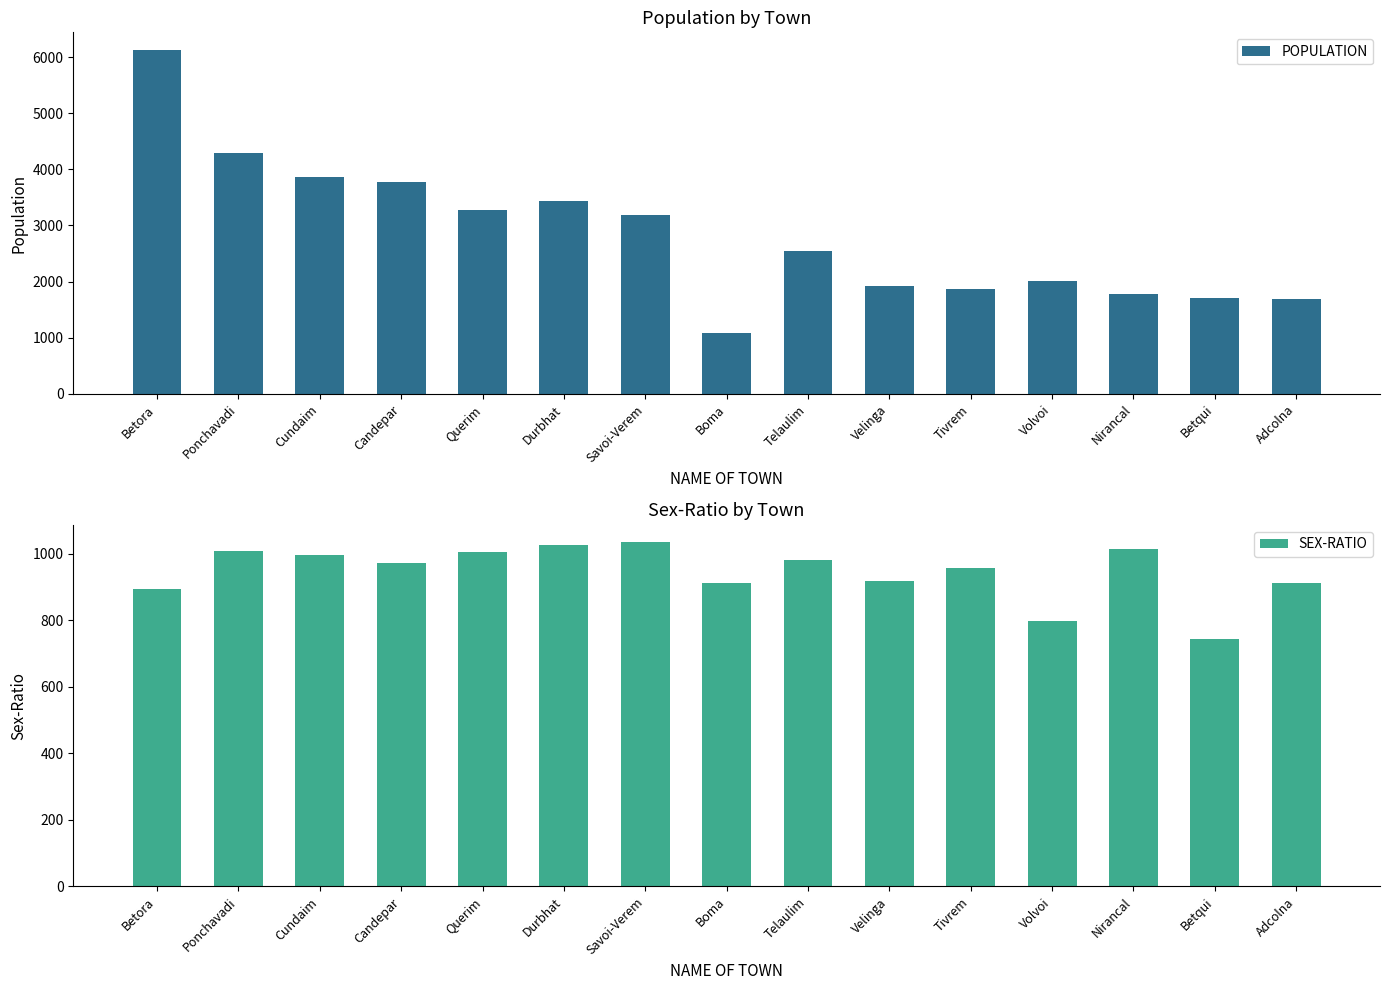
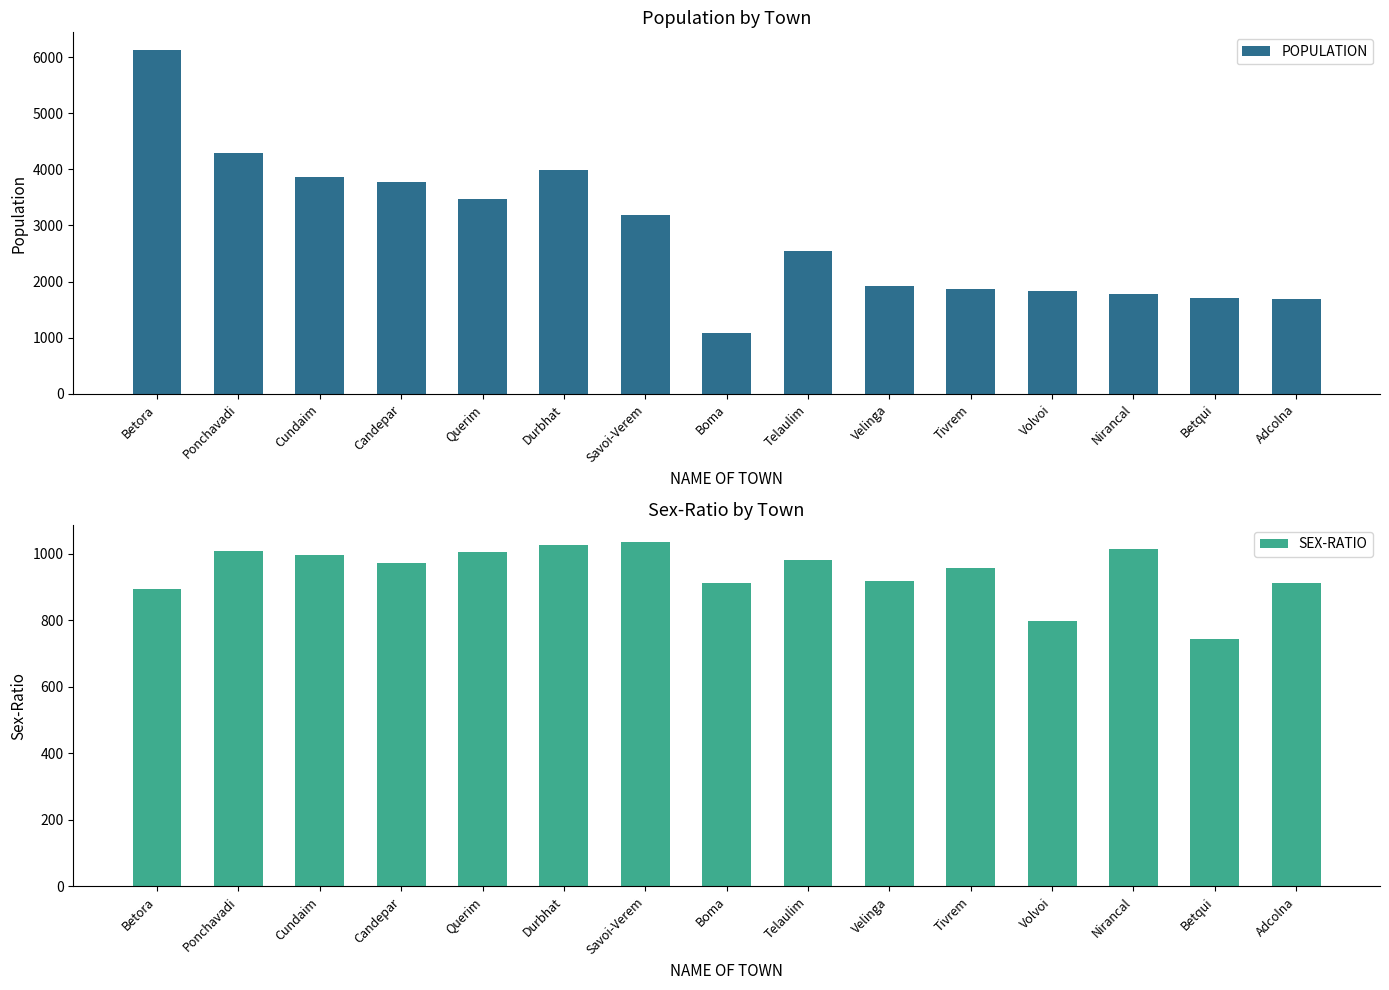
Population by Town, Querim: 3300 -> 3500
Population by Town, Durbhat: 3400 -> 4000
Population by Town, Volvoi: 2000 -> 1800
